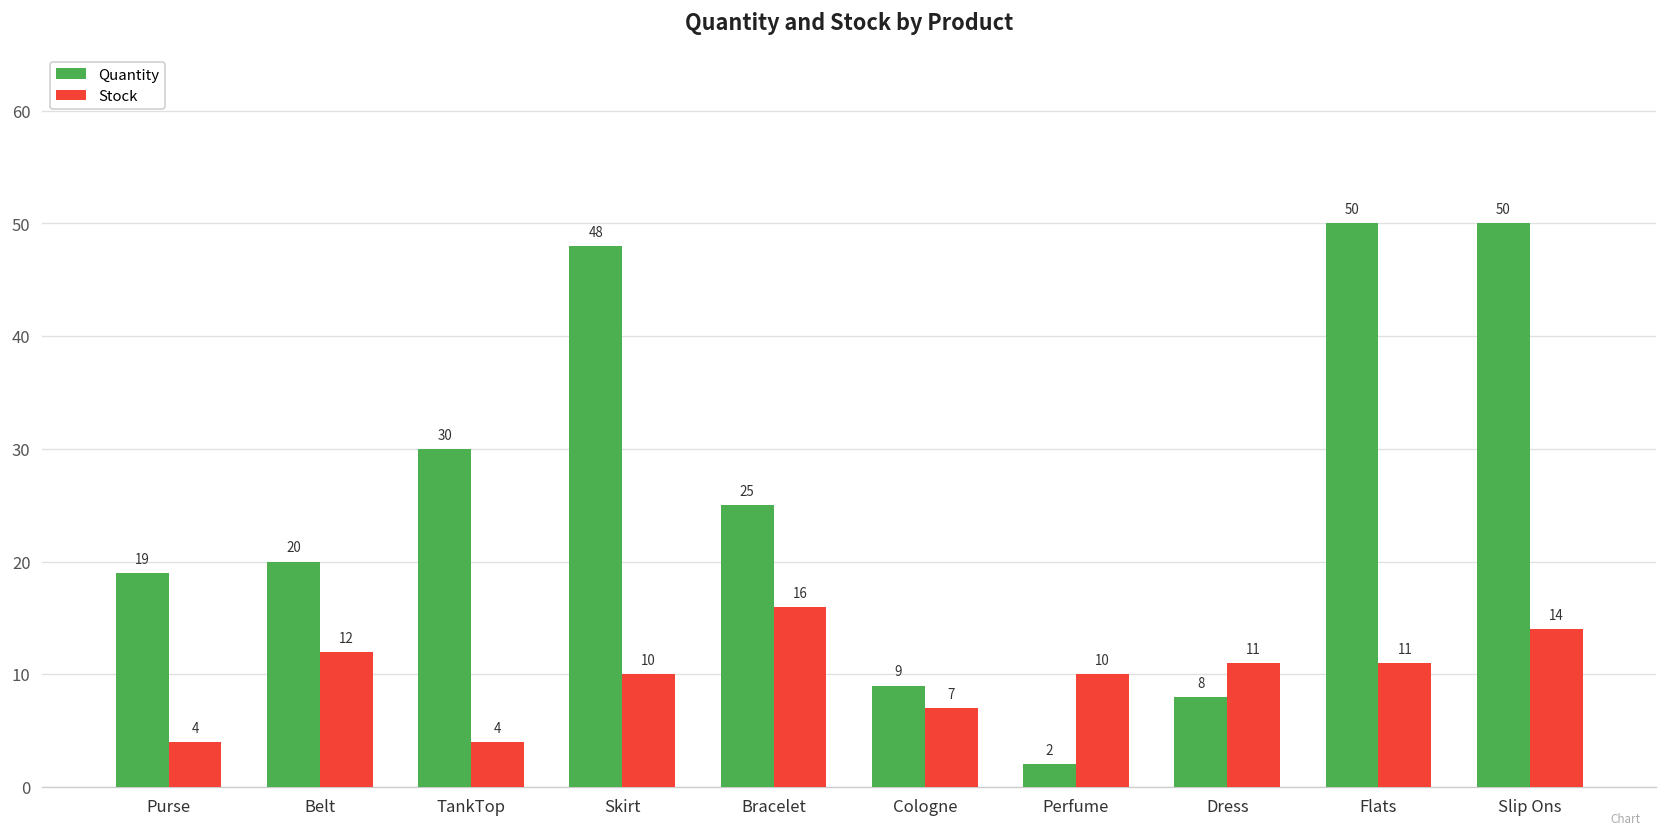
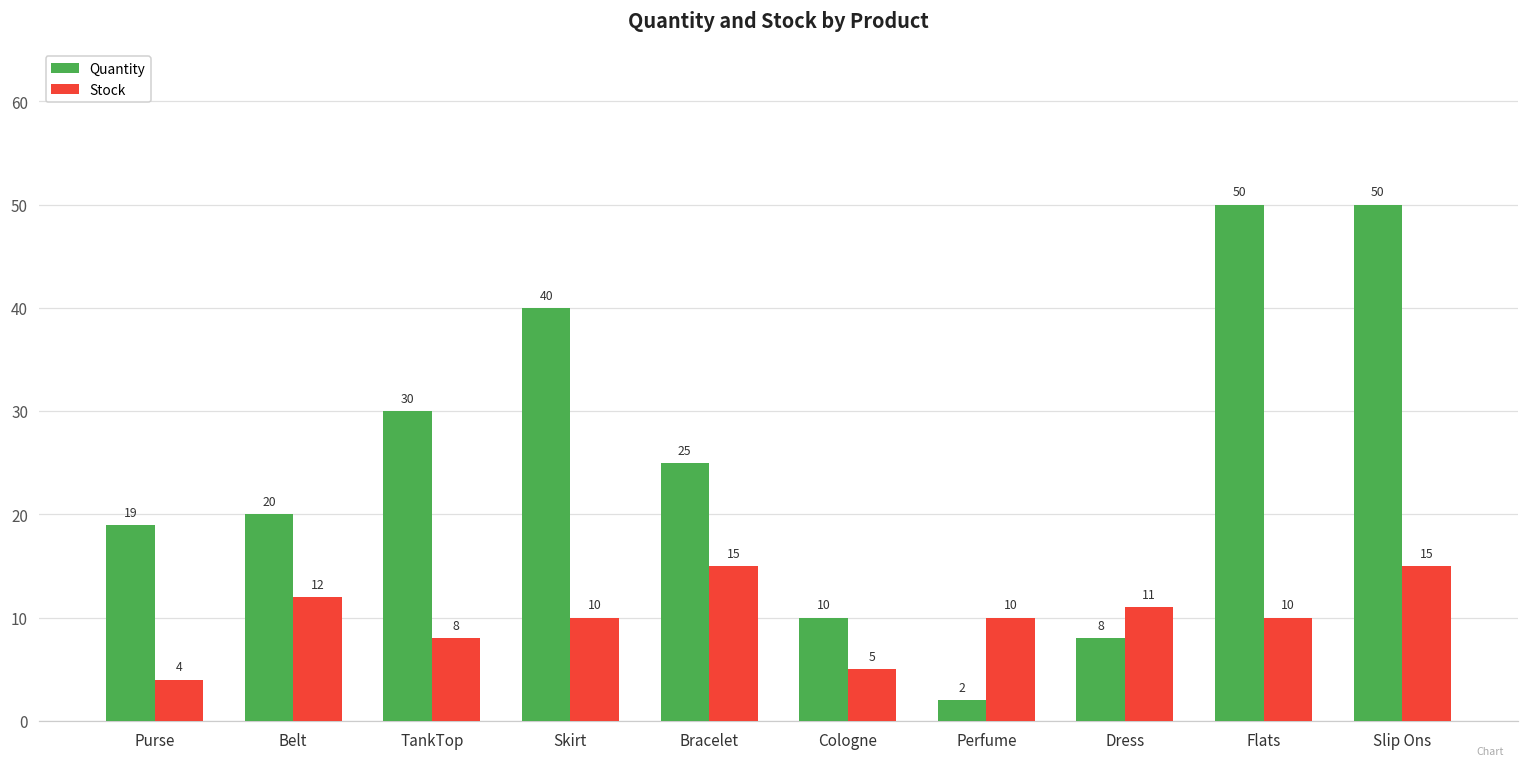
Stock, TankTop: 4 -> 8
Quantity, Skirt: 48 -> 40
Stock, Bracelet: 16 -> 15
Quantity, Cologne: 9 -> 10
Stock, Cologne: 7 -> 5
Stock, Flats: 11 -> 10
Stock, Slip Ons: 14 -> 15
